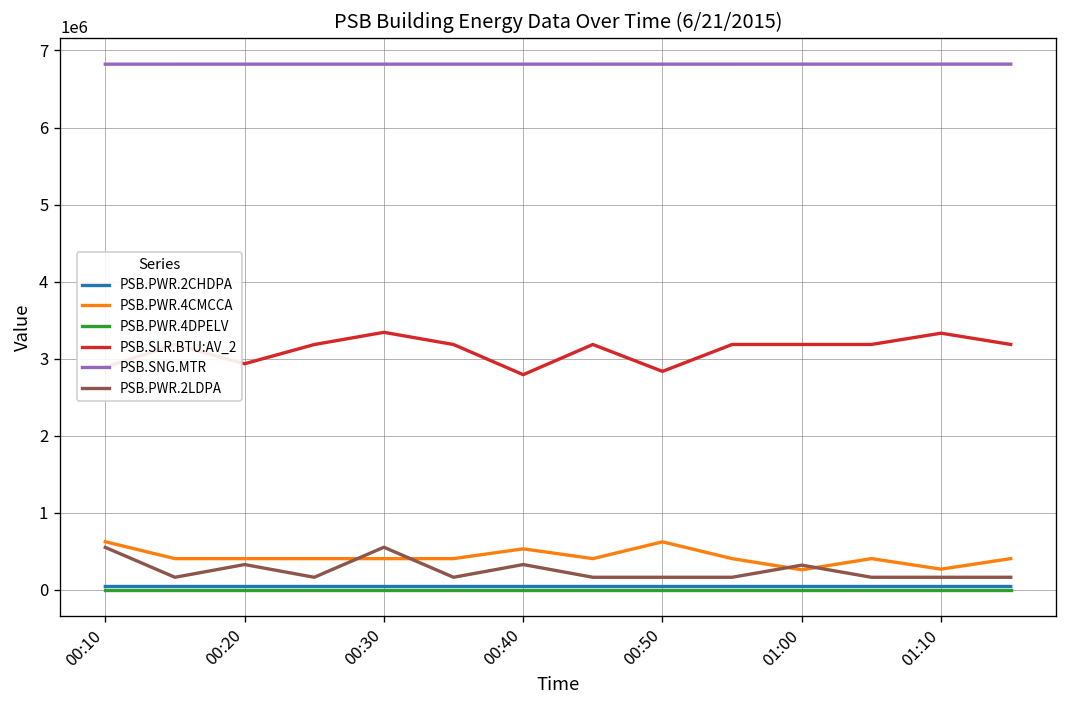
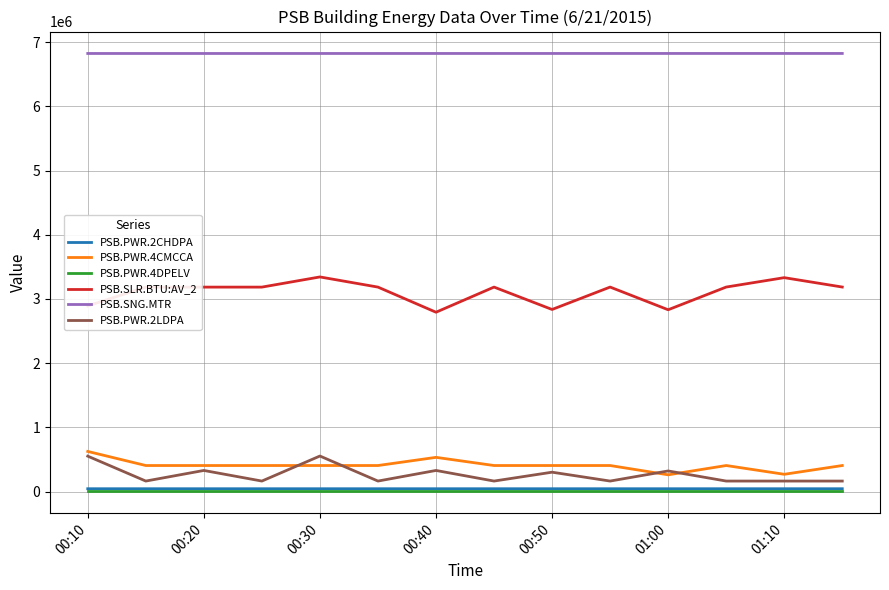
PSB.SLR.BTU:AV_2, 00:20: 2900000 -> 3200000
PSB.PWR.4CMCCA, 00:50: 600000 -> 400000
PSB.PWR.2LDPA, 00:50: 200000 -> 300000
PSB.SLR.BTU:AV_2, 01:00: 3200000 -> 2800000
